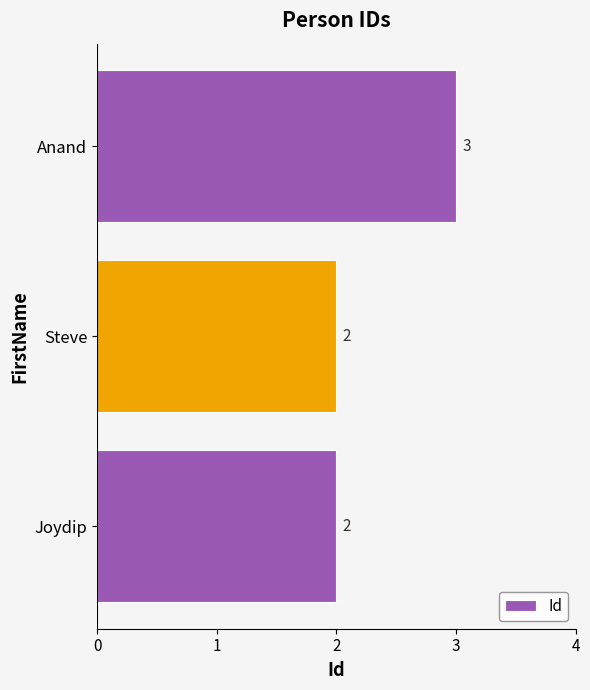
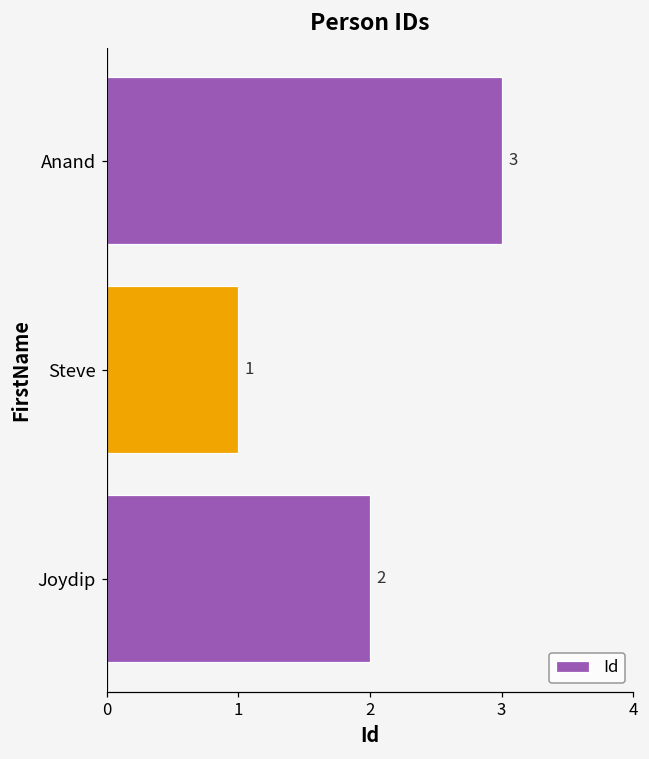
Steve: 2 -> 1
